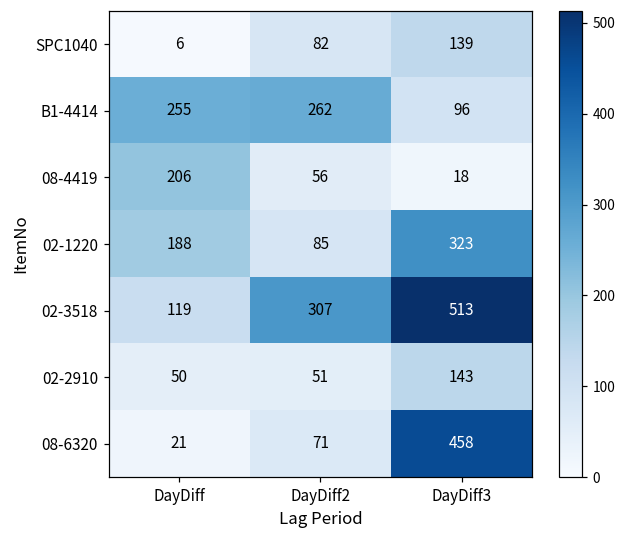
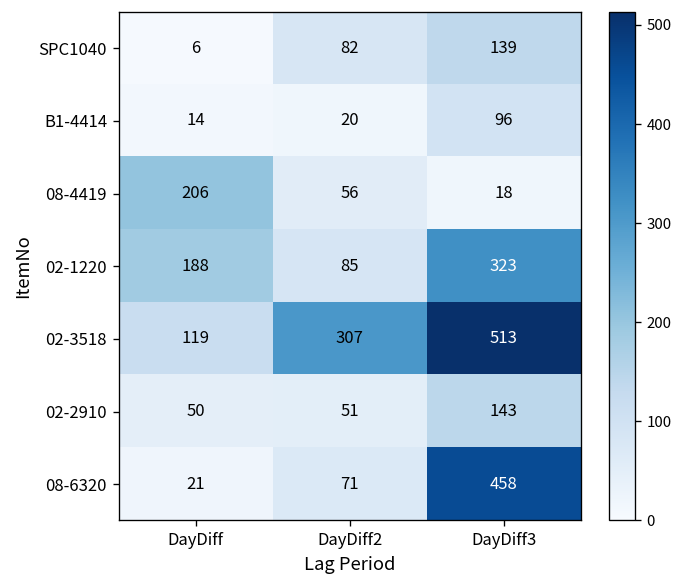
B1-4414, DayDiff: 255 -> 14
B1-4414, DayDiff2: 262 -> 20
